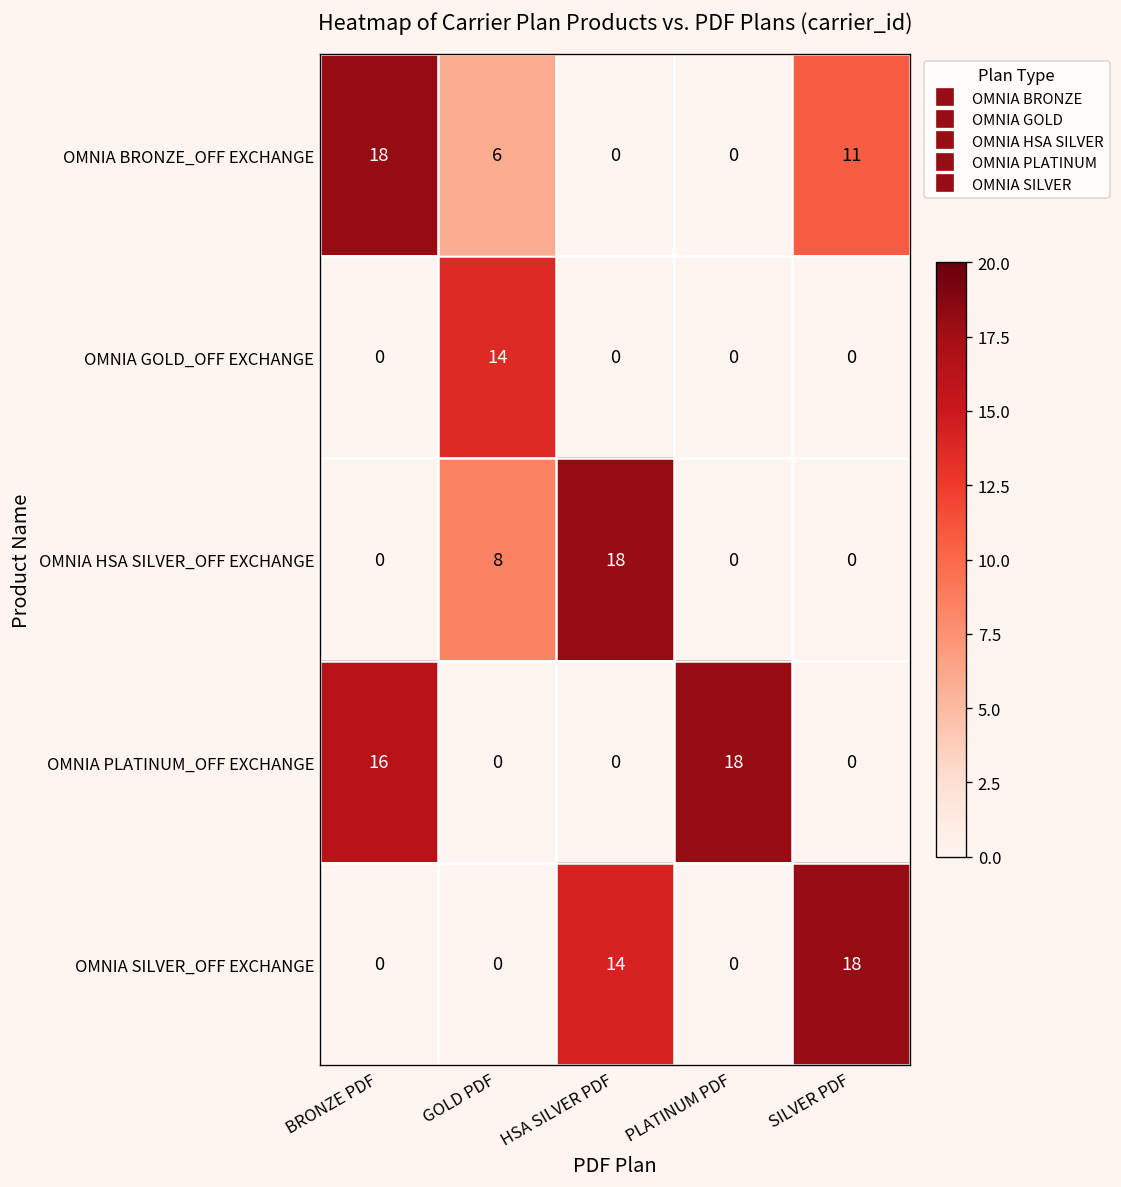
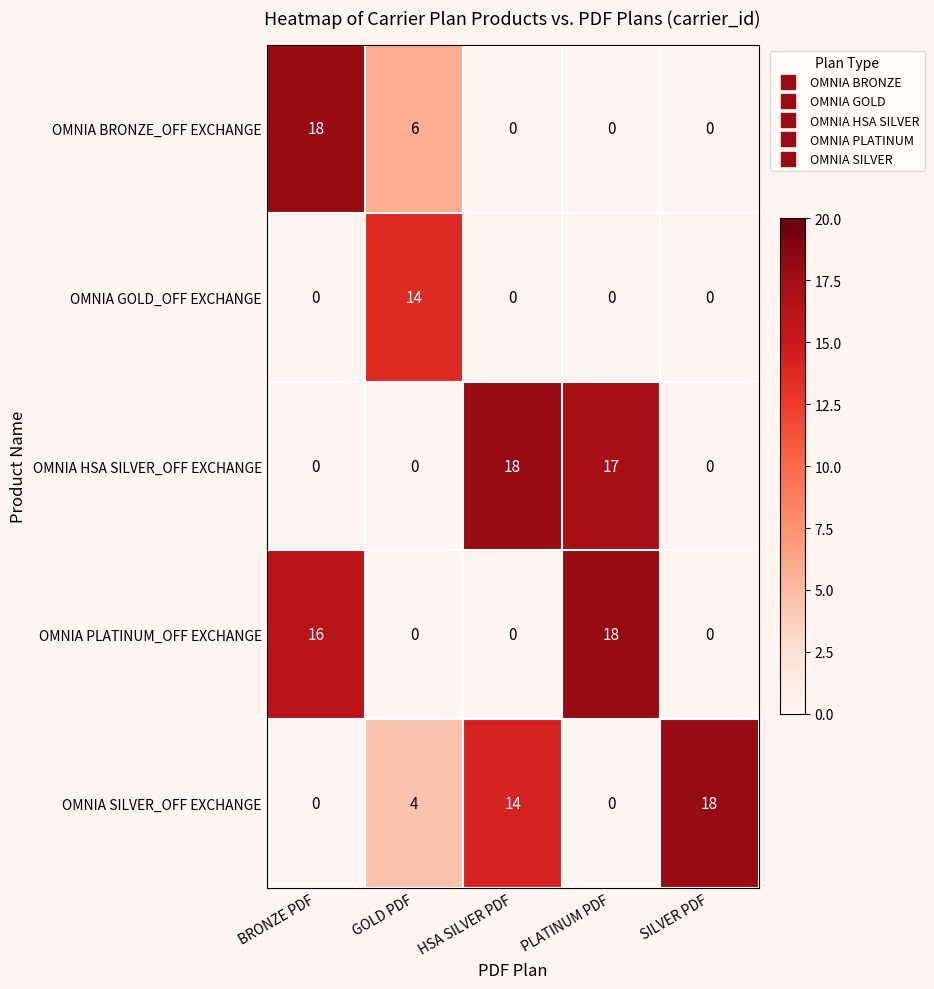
OMNIA BRONZE_OFF EXCHANGE, SILVER PDF: 11 -> 0
OMNIA HSA SILVER_OFF EXCHANGE, GOLD PDF: 8 -> 0
OMNIA HSA SILVER_OFF EXCHANGE, PLATINUM PDF: 0 -> 17
OMNIA SILVER_OFF EXCHANGE, GOLD PDF: 0 -> 4
